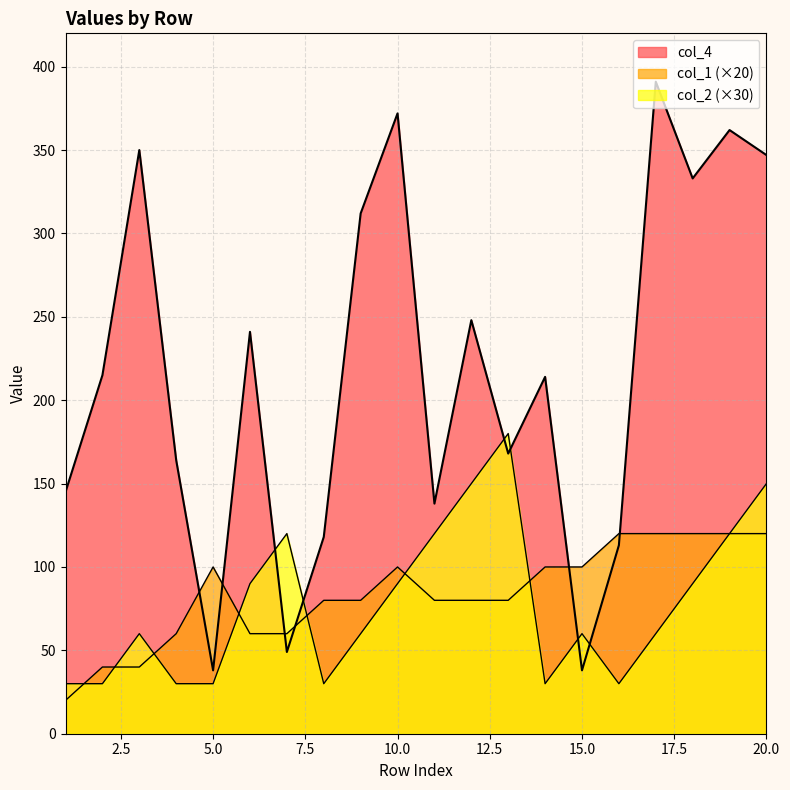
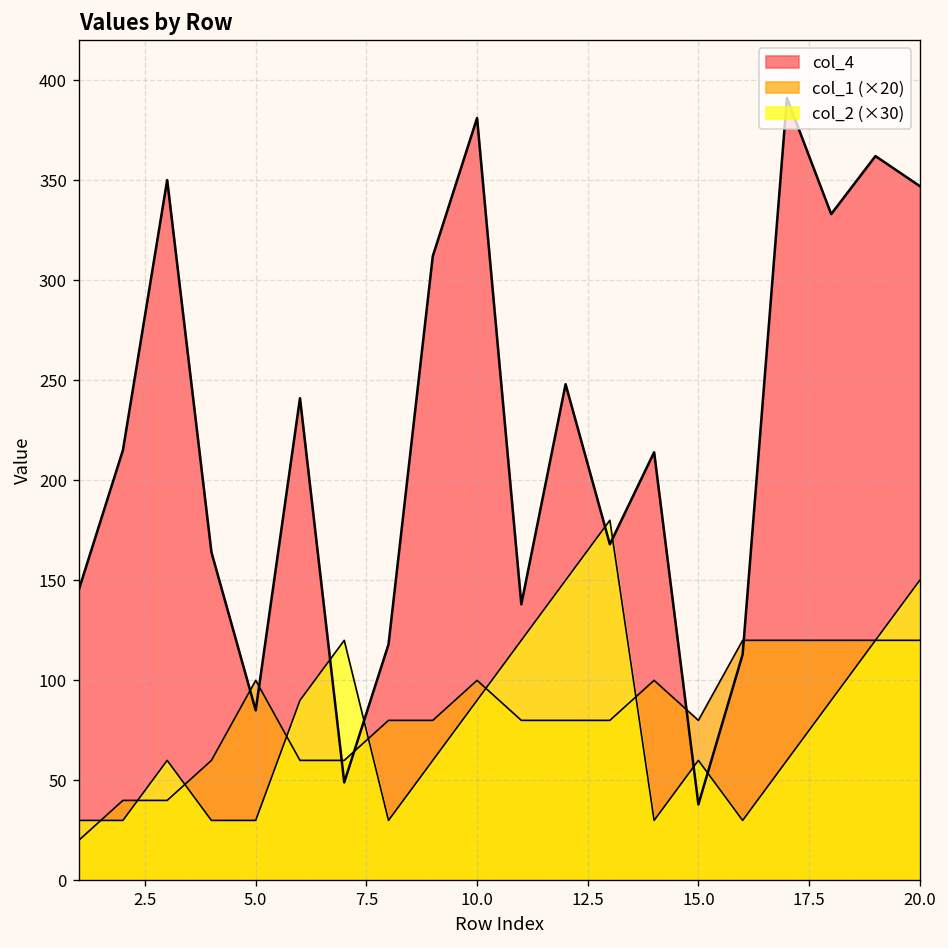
col_4, 5.0: 38 -> 85
col_4, 10.0: 372 -> 381
col_1 (×20), 15.0: 100 -> 80
